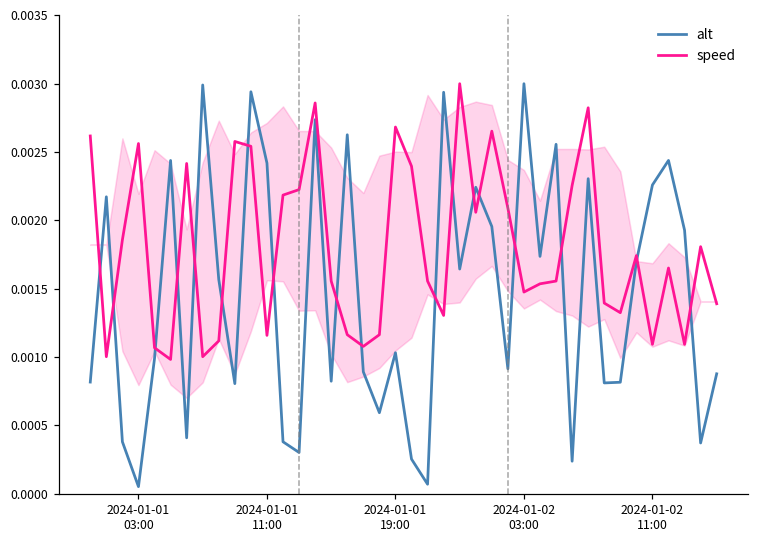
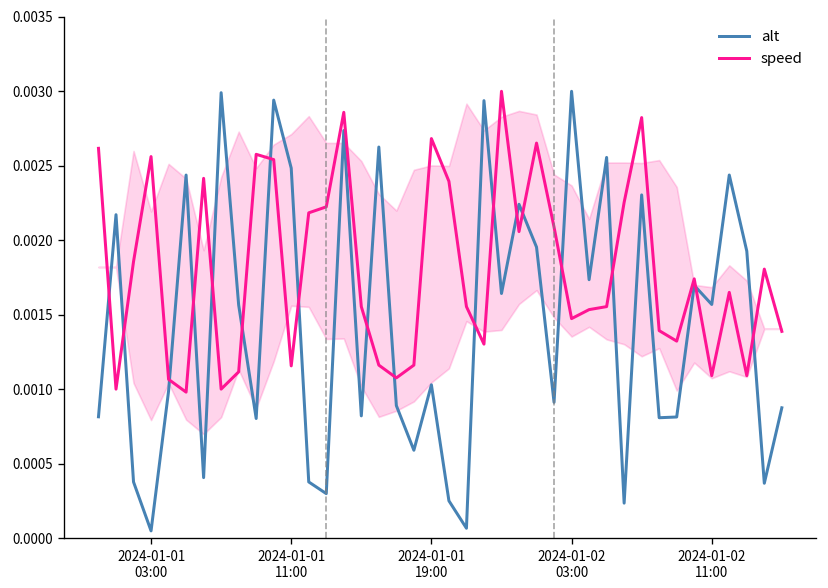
alt, 2024-01-01 11:00: 0.00242 -> 0.00248
alt, 2024-01-02 11:00: 0.00226 -> 0.00157
